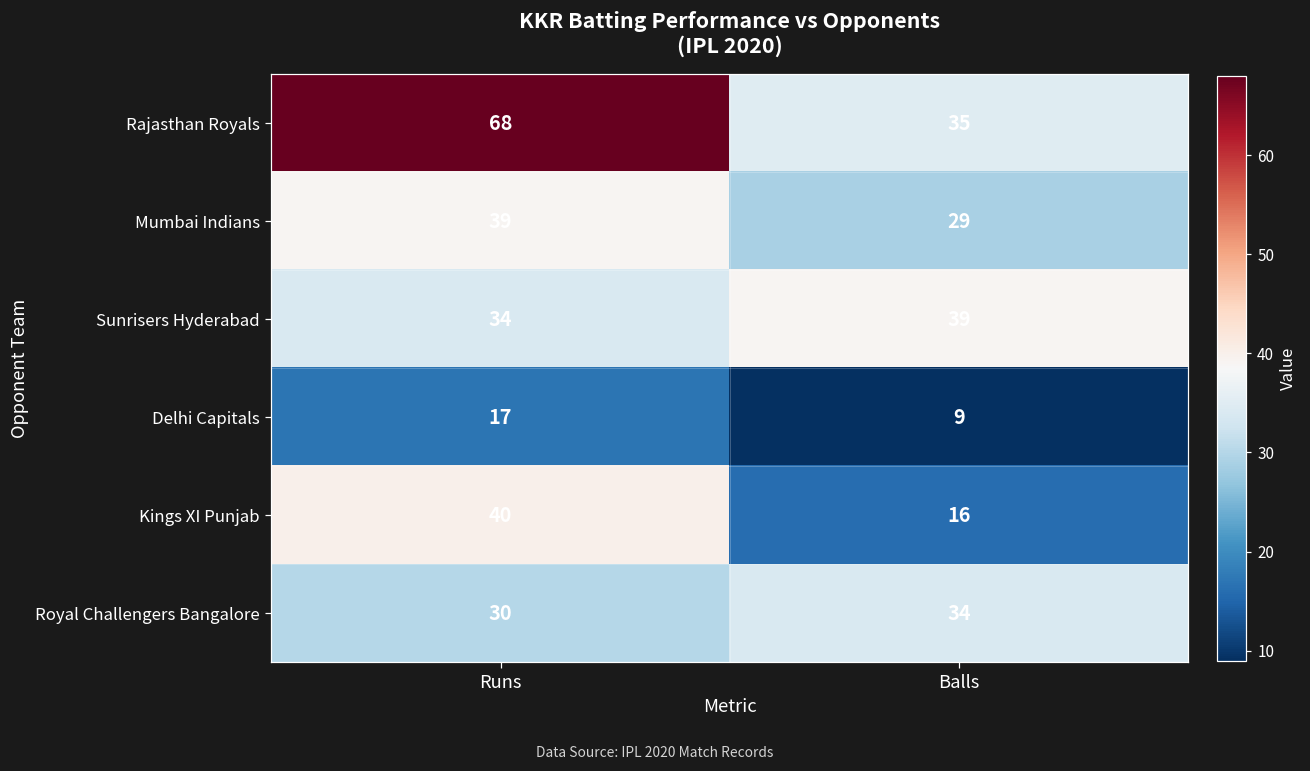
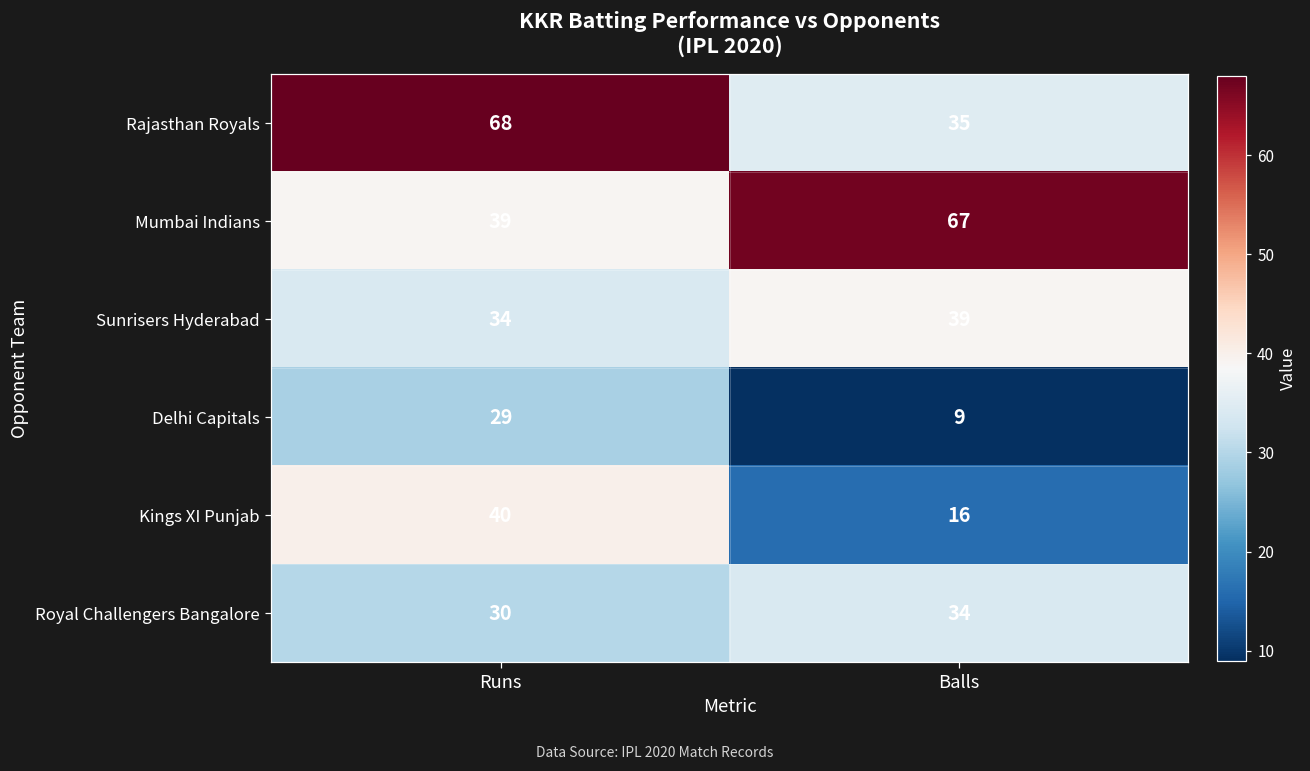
Mumbai Indians, Balls: 29 -> 67
Delhi Capitals, Runs: 17 -> 29
